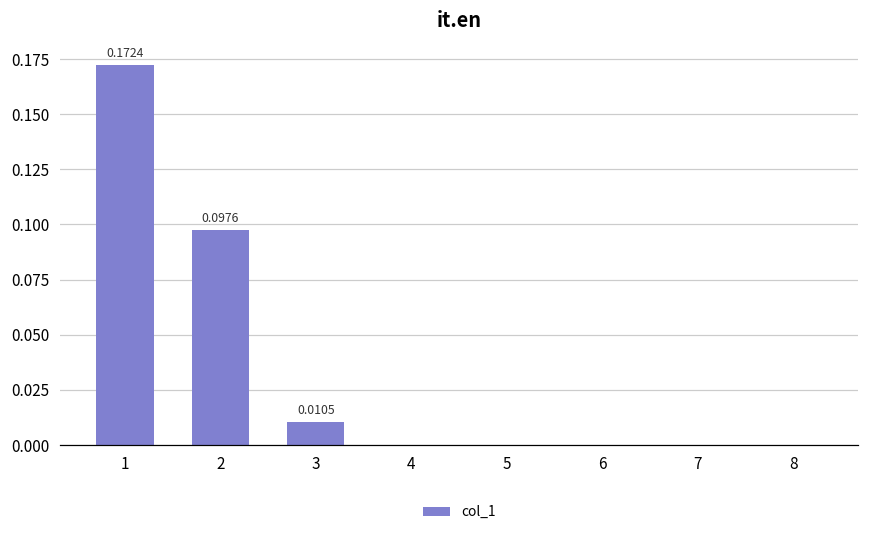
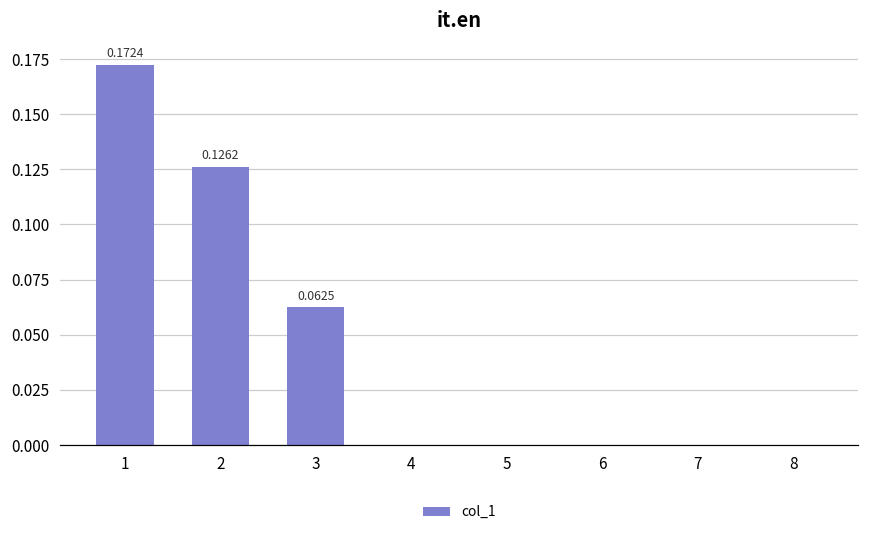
2: 0.0976 -> 0.1262
3: 0.0105 -> 0.0625
